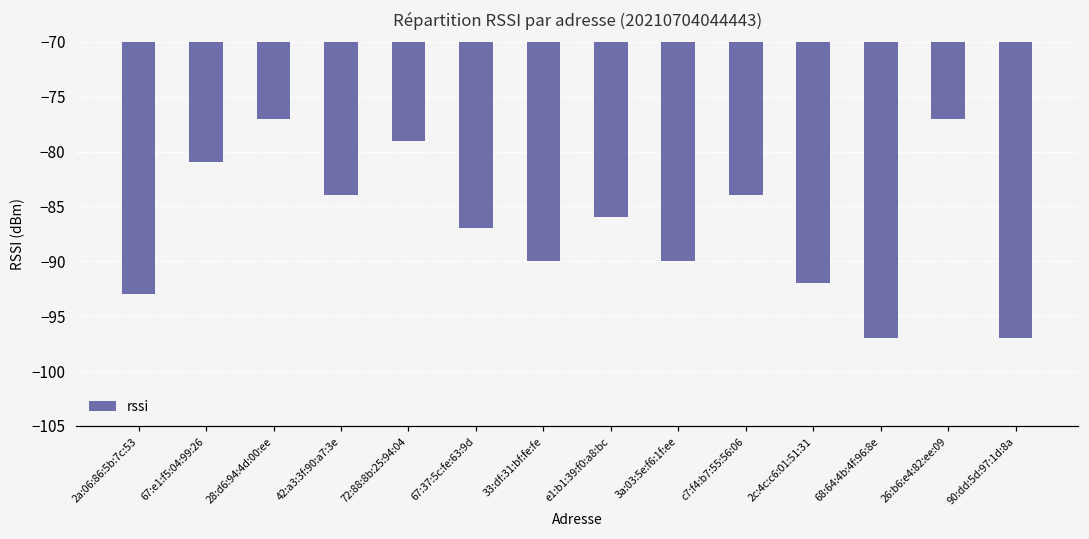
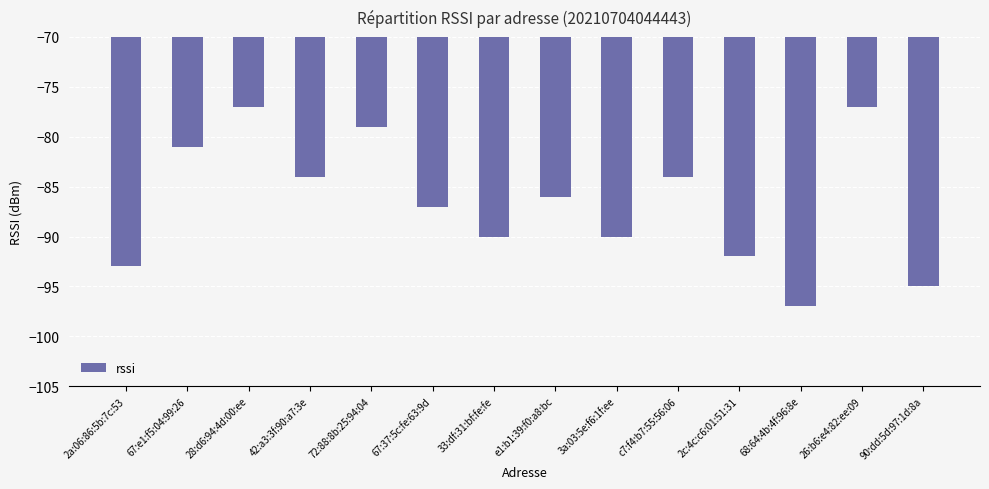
90:dd:5d:97:1d:8a: -97 -> -95
